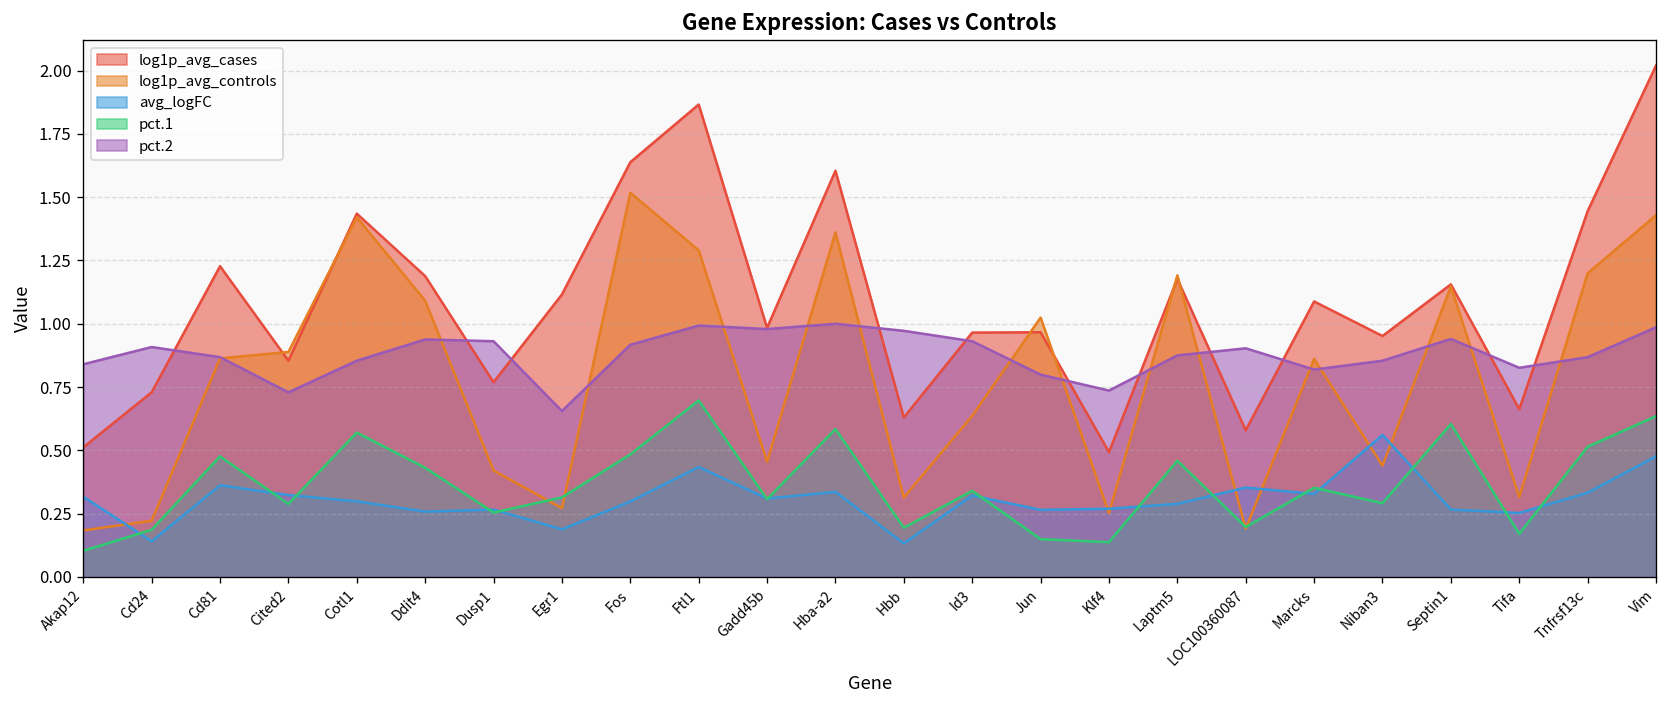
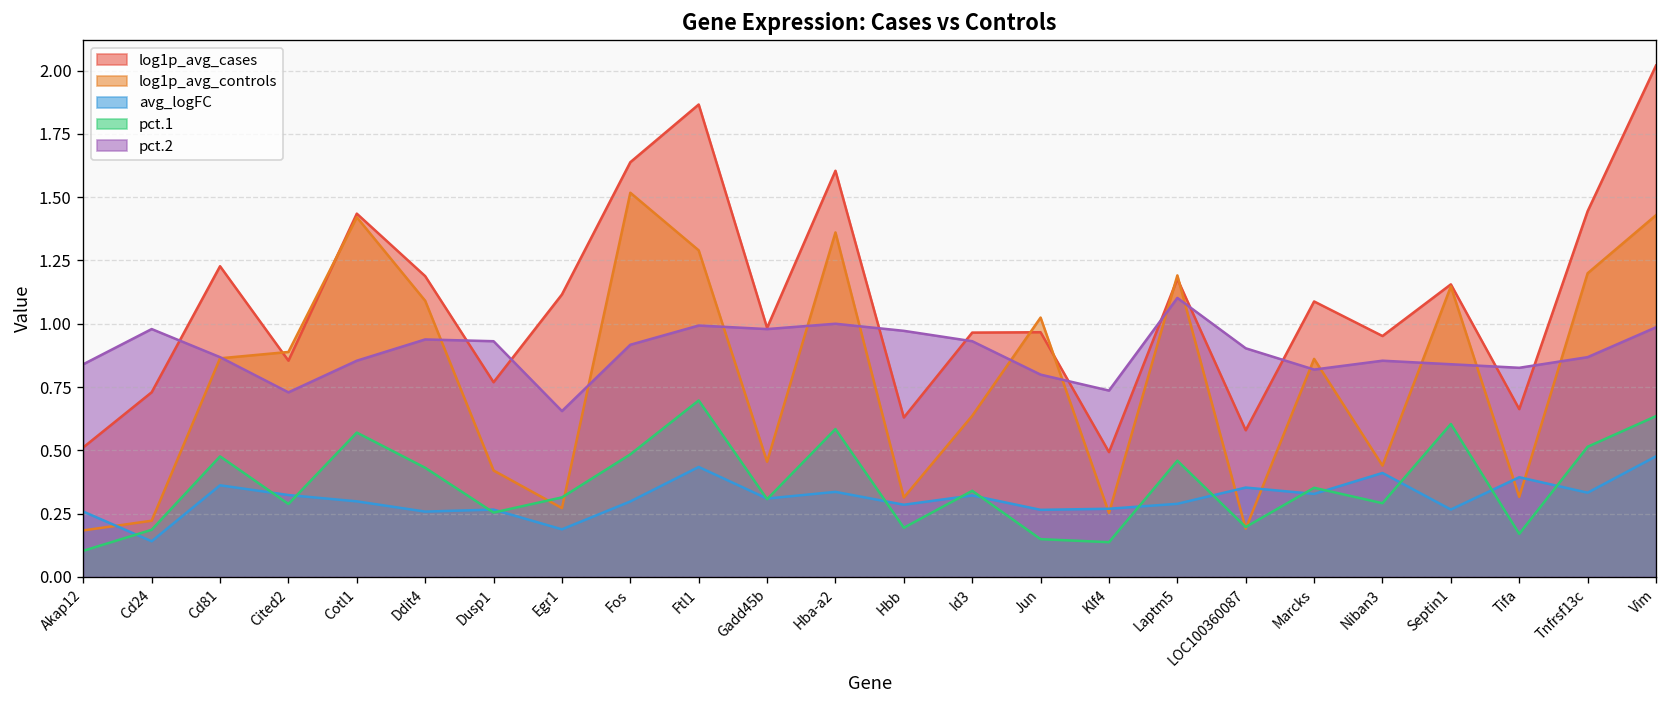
avg_logFC, Akap12: 0.32 -> 0.26
pct.2, Cd24: 0.91 -> 0.98
avg_logFC, Hbb: 0.13 -> 0.28
pct.2, Laptm5: 0.88 -> 1.10
avg_logFC, Niban3: 0.56 -> 0.41
pct.2, Septin1: 0.94 -> 0.84
avg_logFC, Tifa: 0.25 -> 0.39
